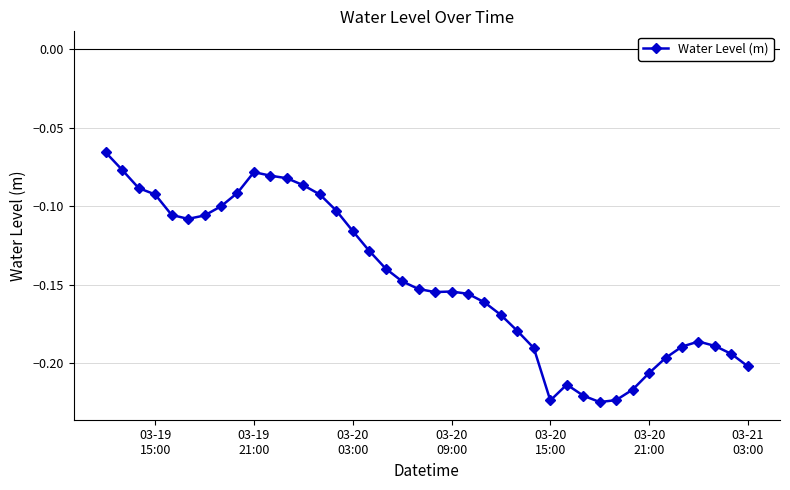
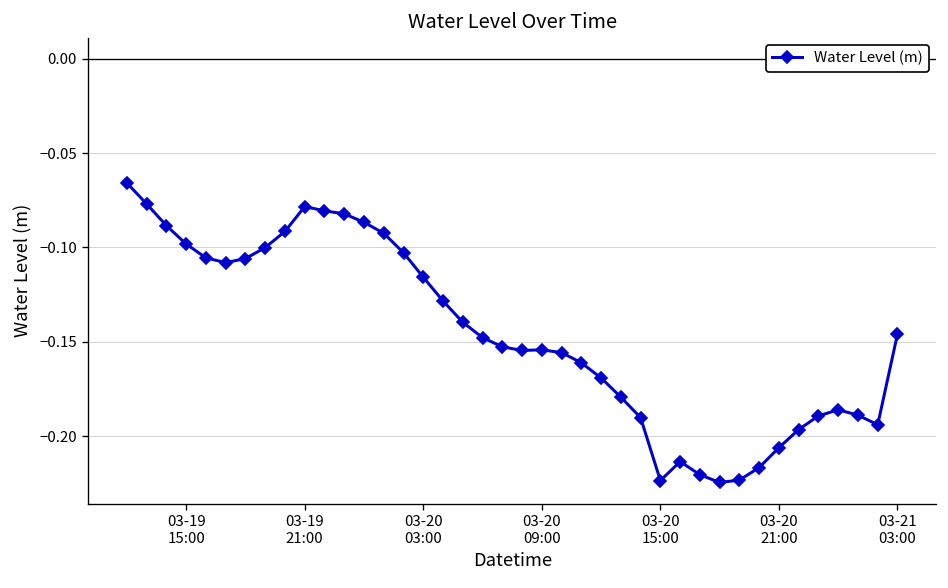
03-19 15:00: -0.093 -> -0.098
03-21 03:00: -0.202 -> -0.146
